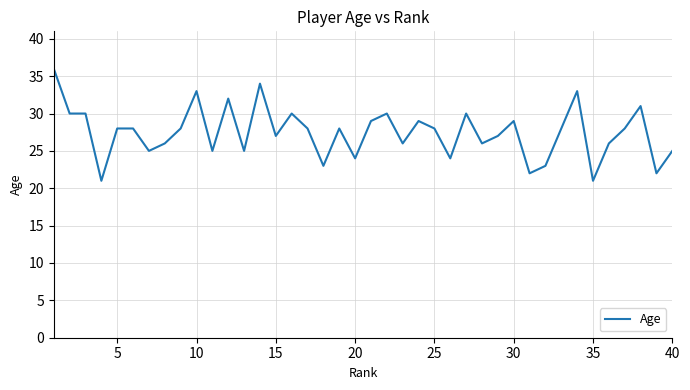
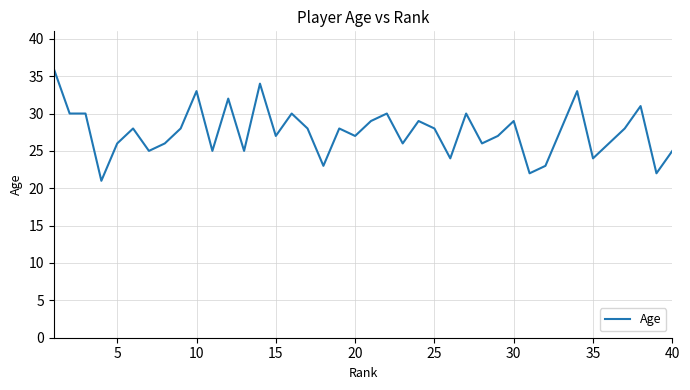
5: 28 -> 26
20: 24 -> 27
35: 21 -> 24
